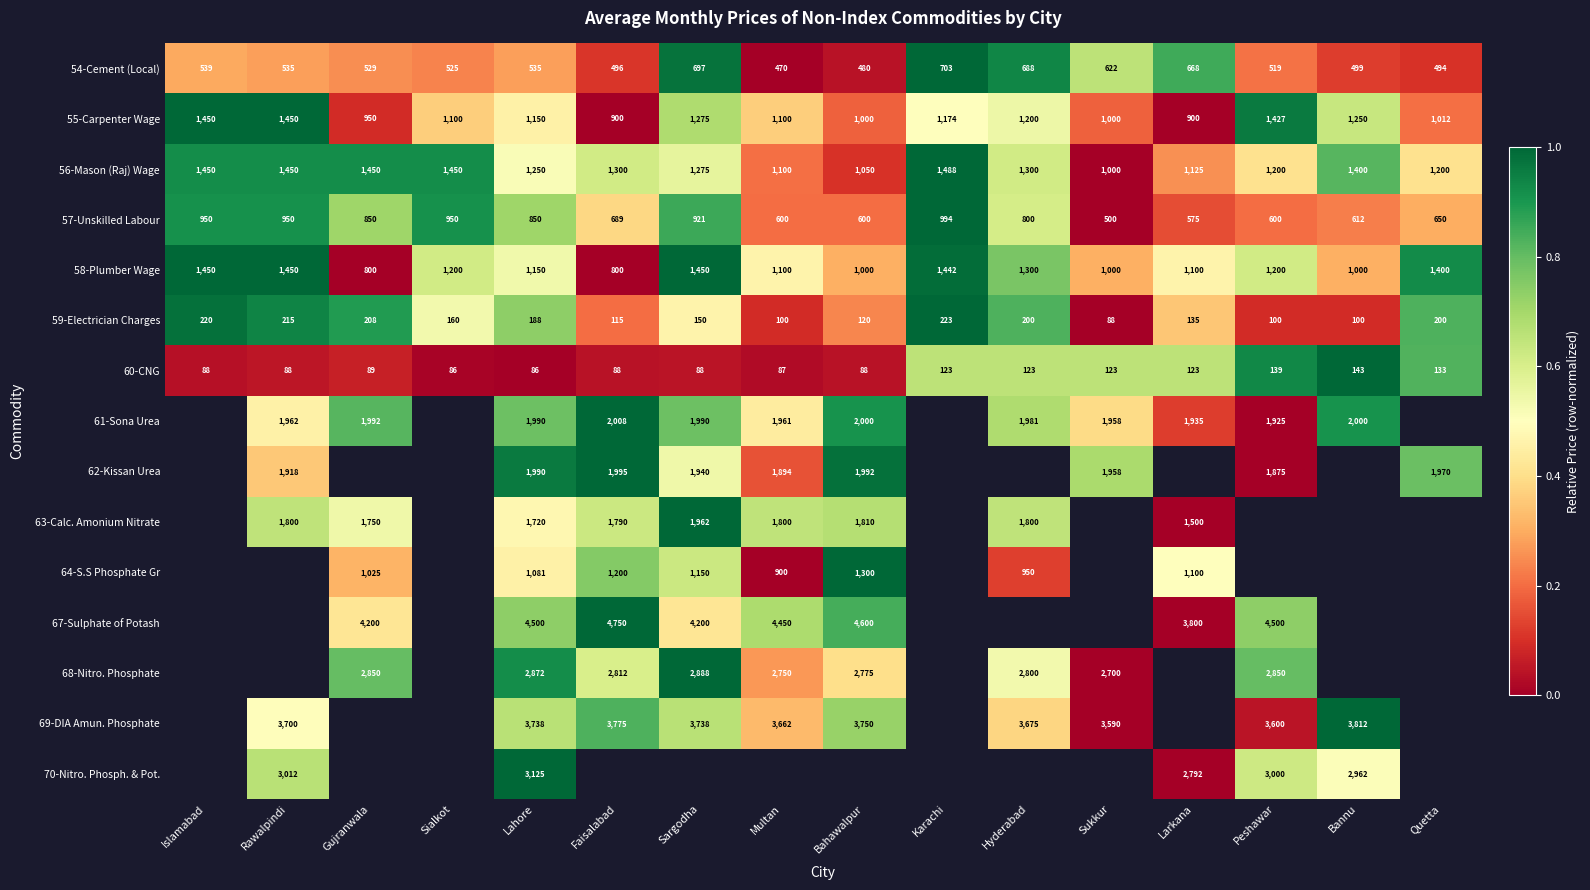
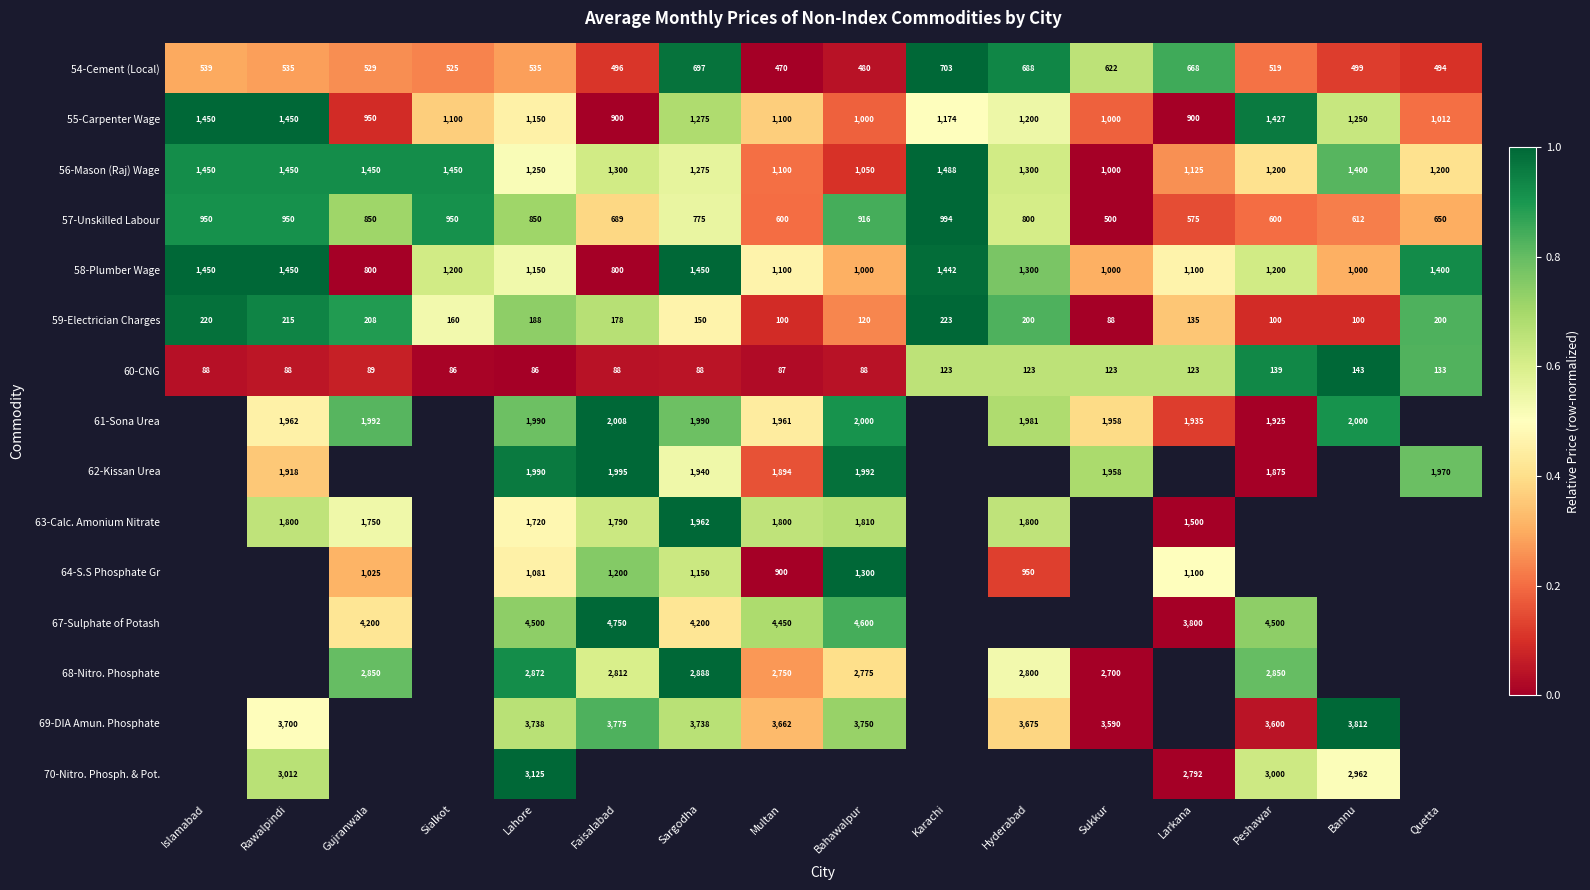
57-Unskilled Labour, Sargodha: 921 -> 775
57-Unskilled Labour, Bahawalpur: 600 -> 916
59-Electrician Charges, Faisalabad: 115 -> 178
